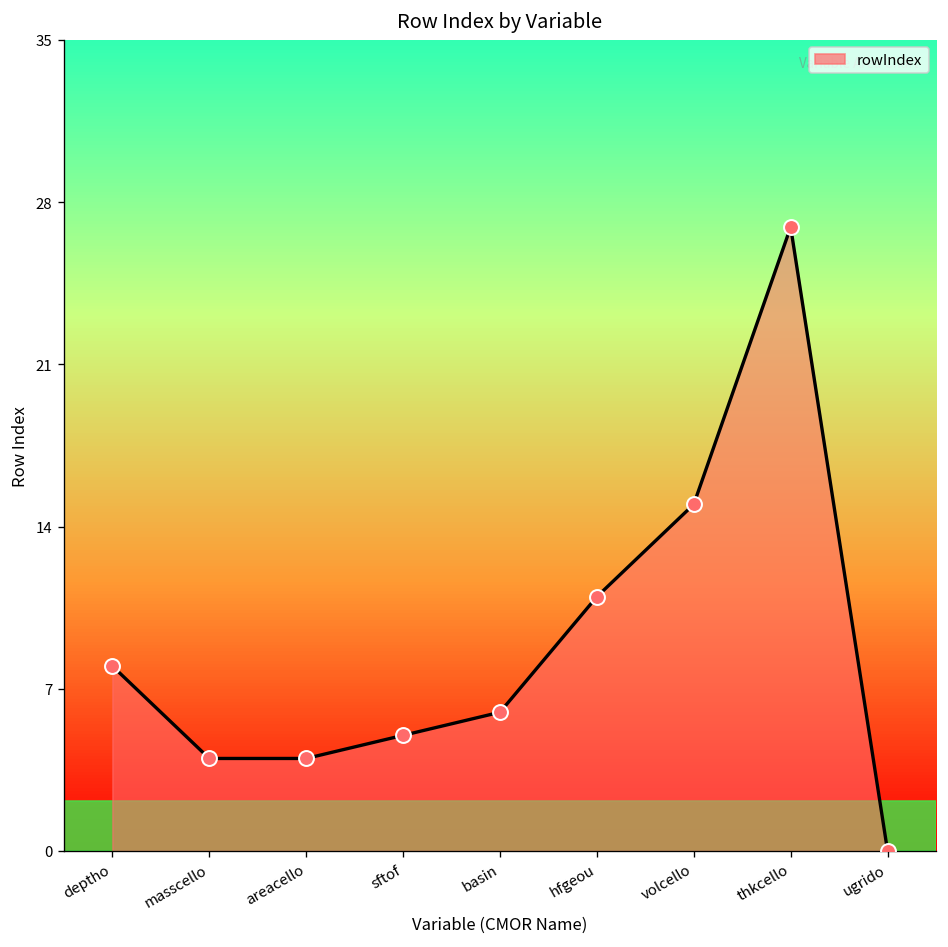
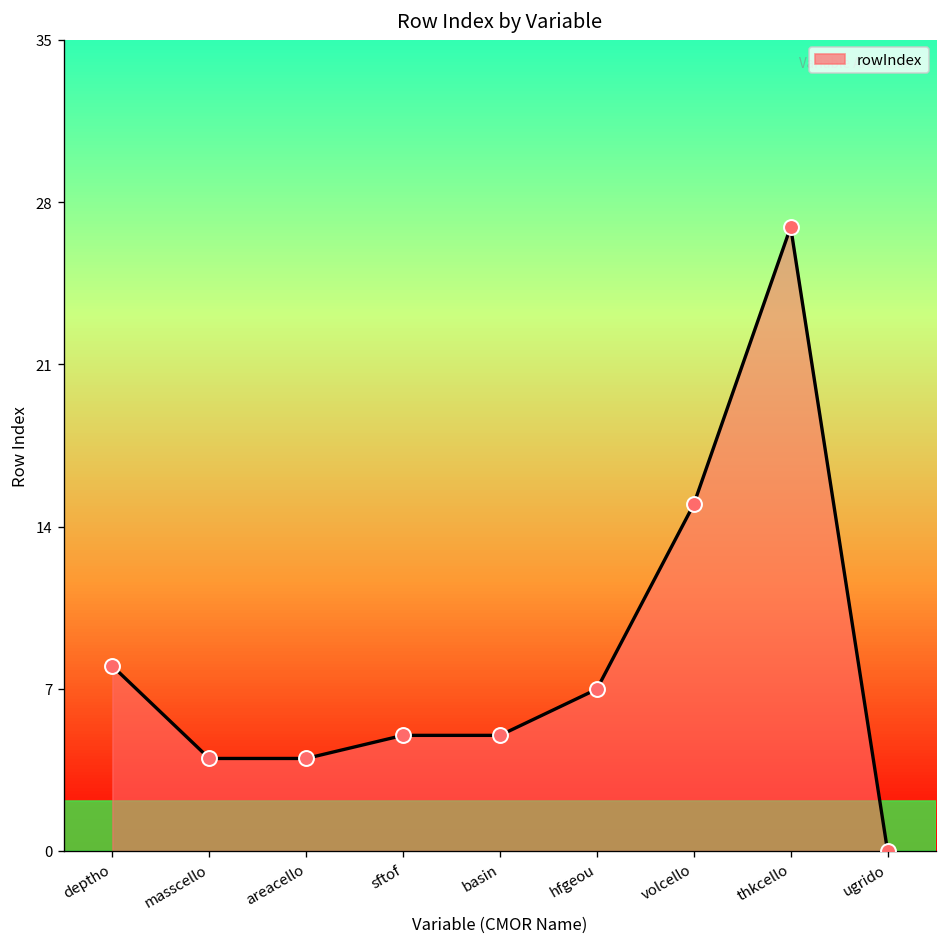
basin: 6 -> 5
hfgeou: 11 -> 7
